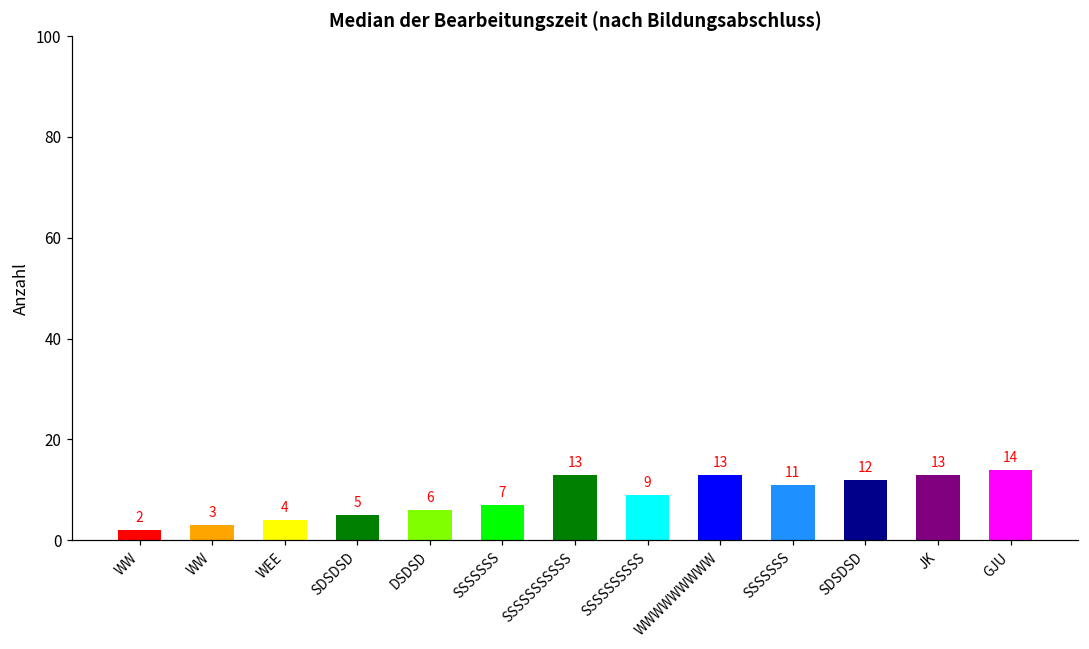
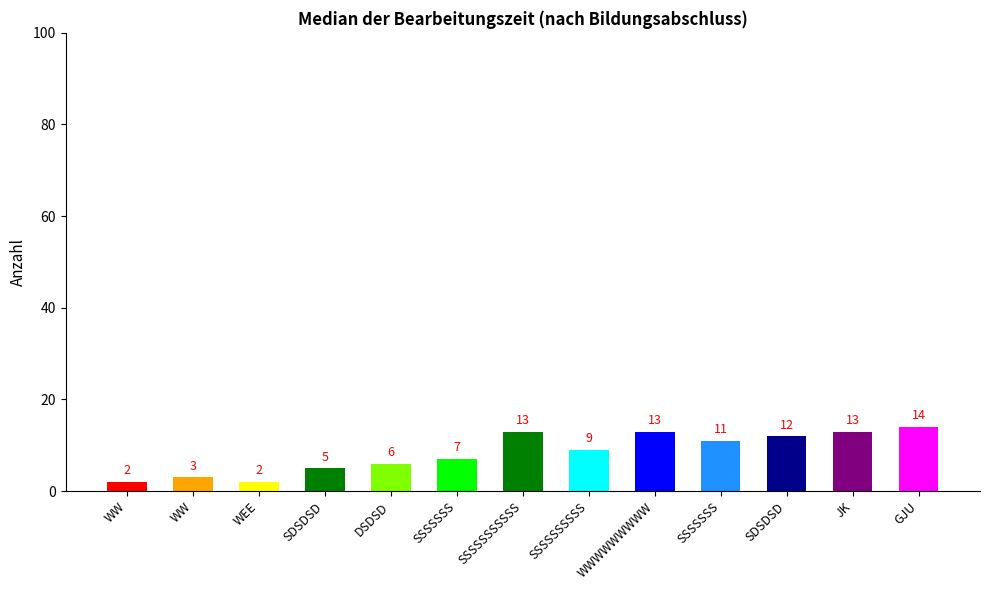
WEE: 4 -> 2
